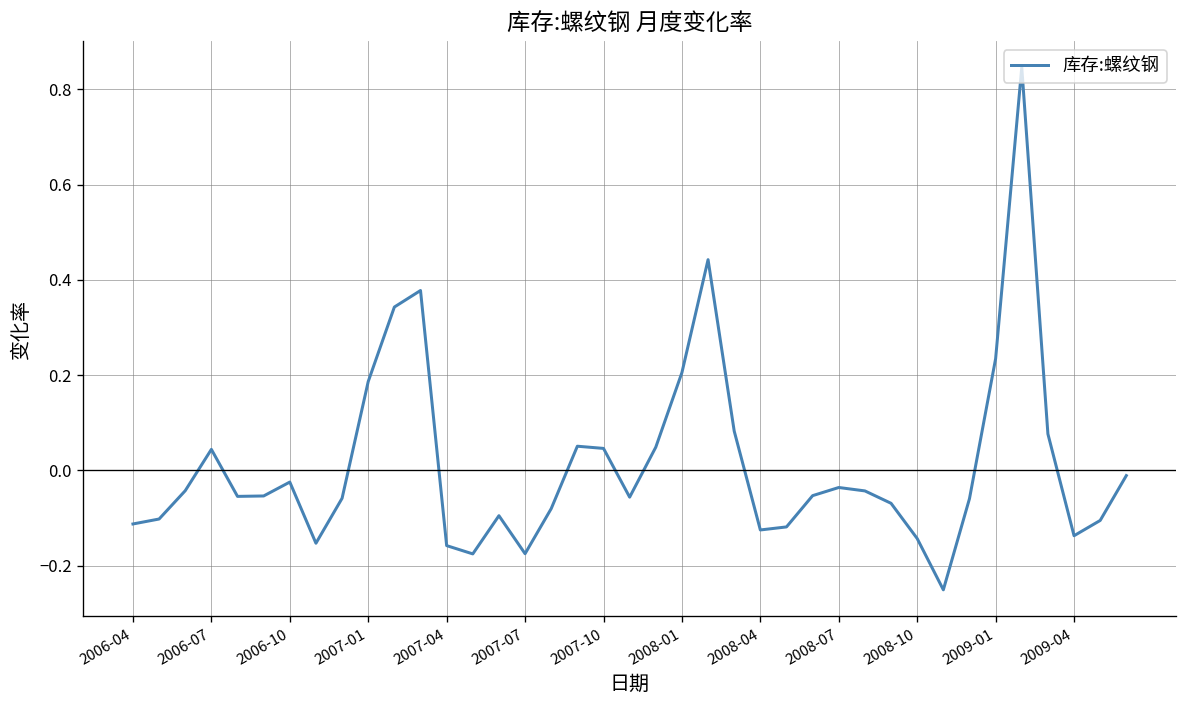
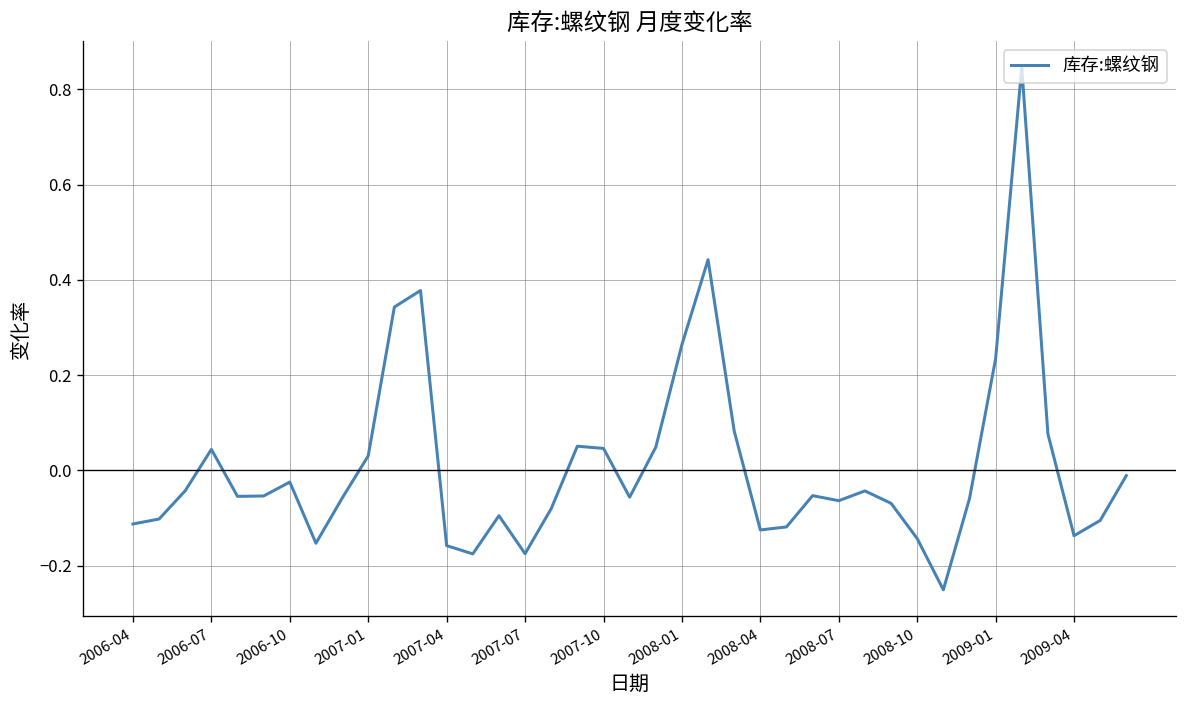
2007-01: 0.19 -> 0.03
2008-01: 0.21 -> 0.26
2008-07: -0.04 -> -0.06
